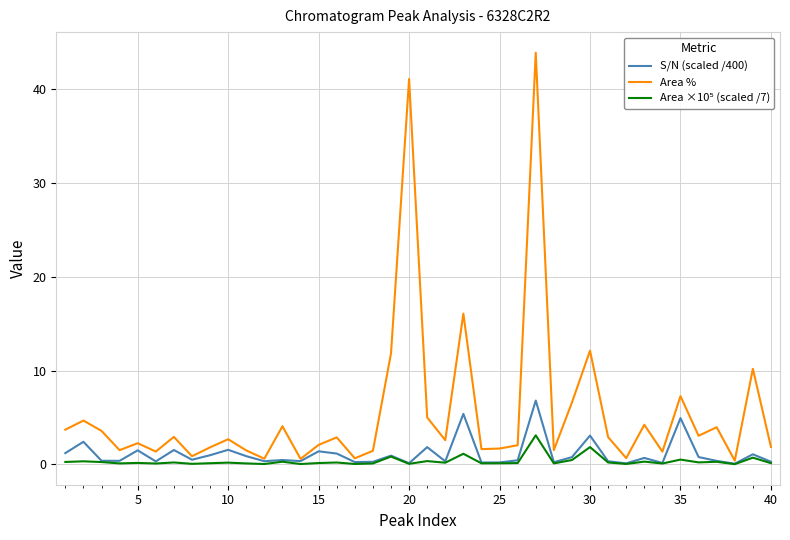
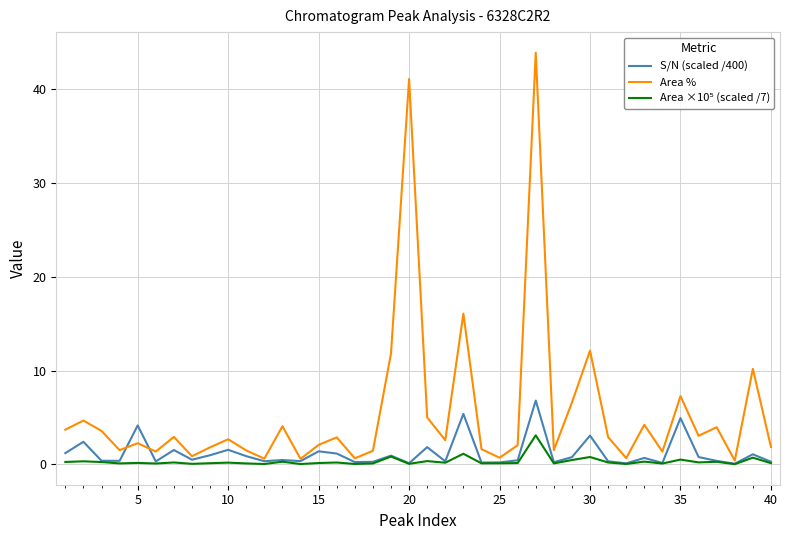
S/N (scaled /400), 5: 2 -> 4
Area %, 25: 2 -> 1
Area ×10⁵ (scaled /7), 30: 2 -> 1
